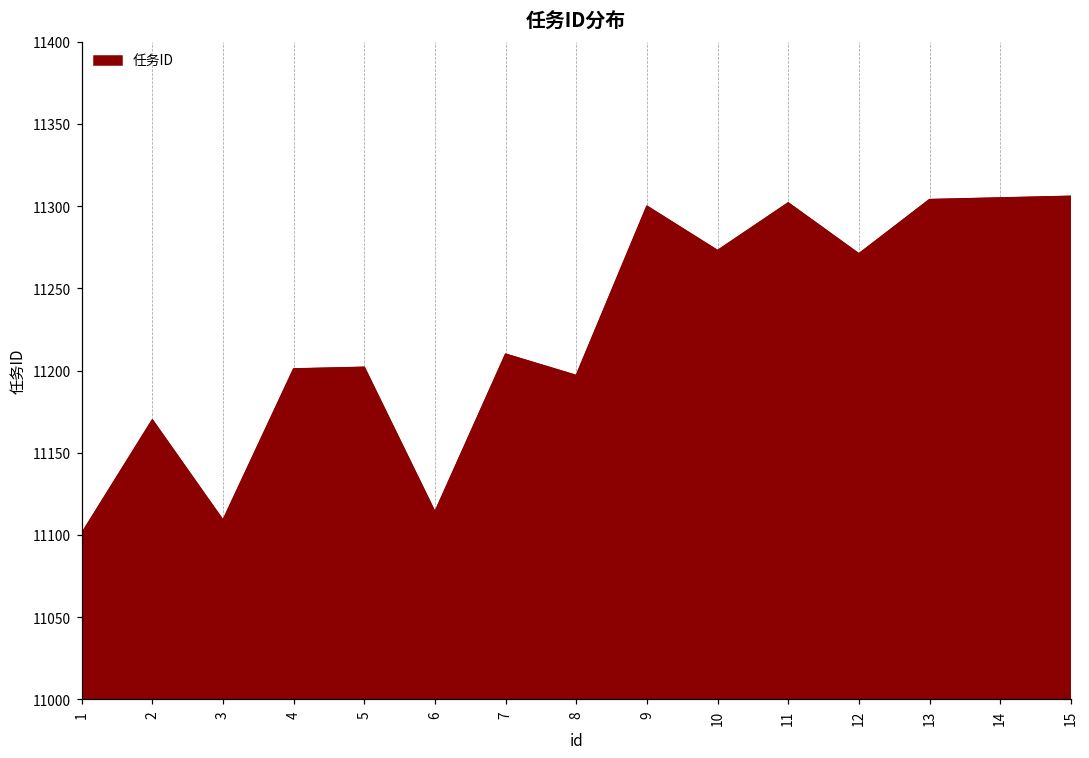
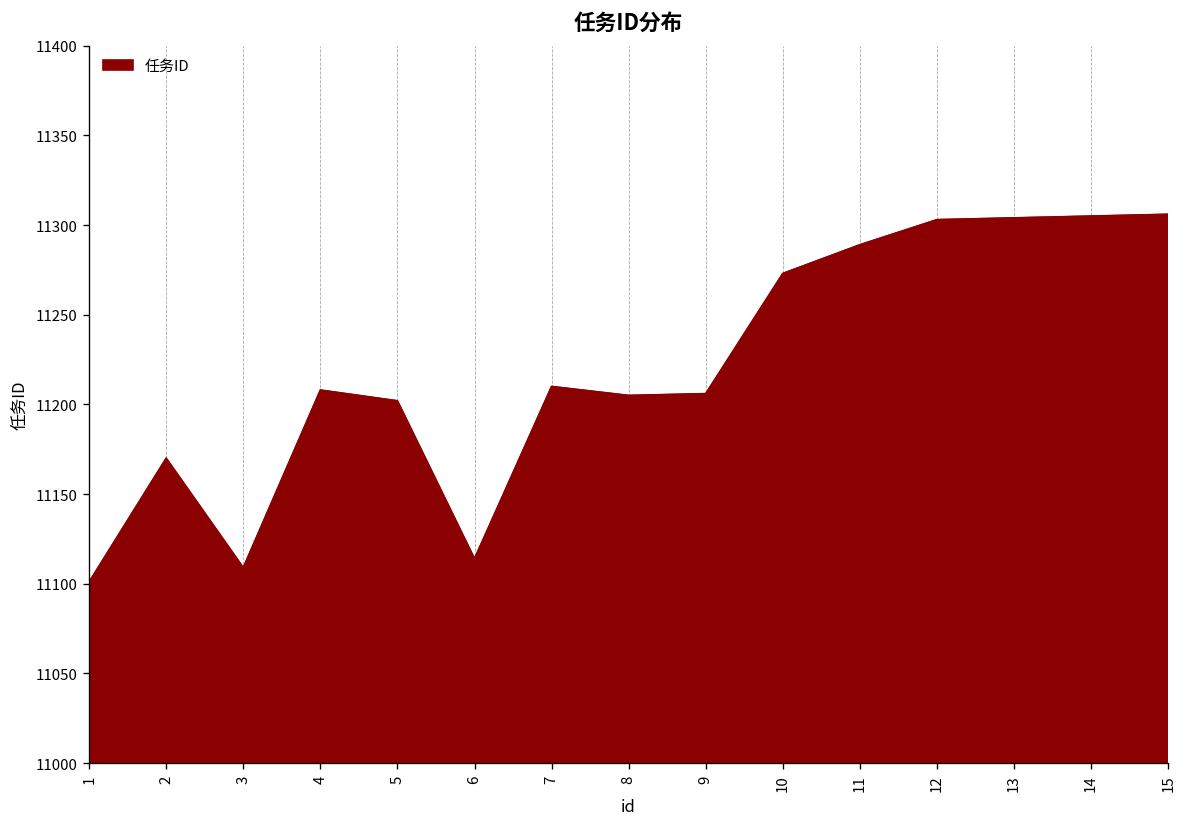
4: 11201 -> 11208
8: 11197 -> 11205
9: 11300 -> 11206
11: 11302 -> 11289
12: 11271 -> 11303
